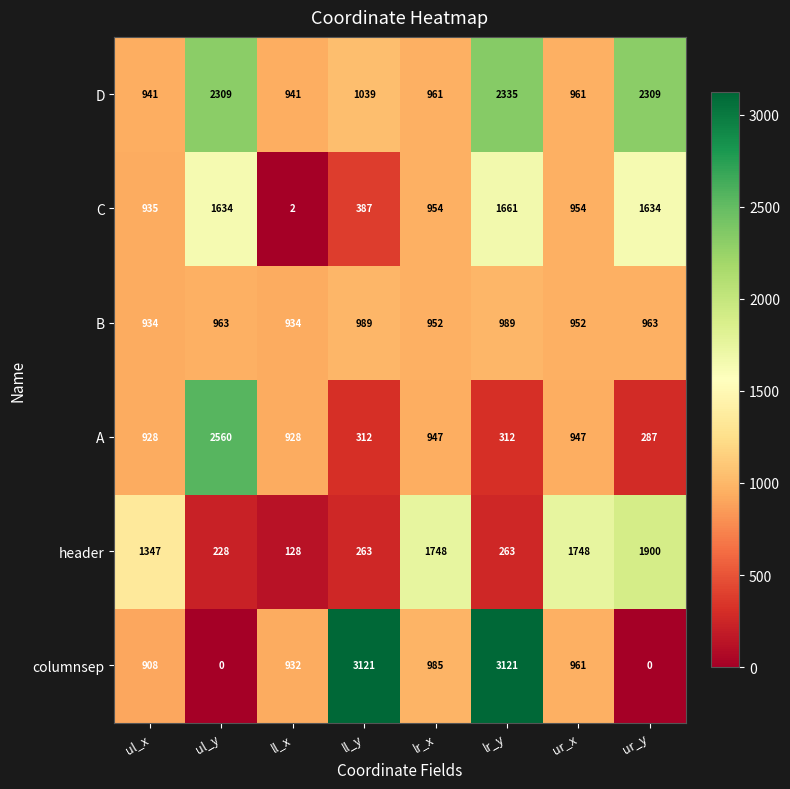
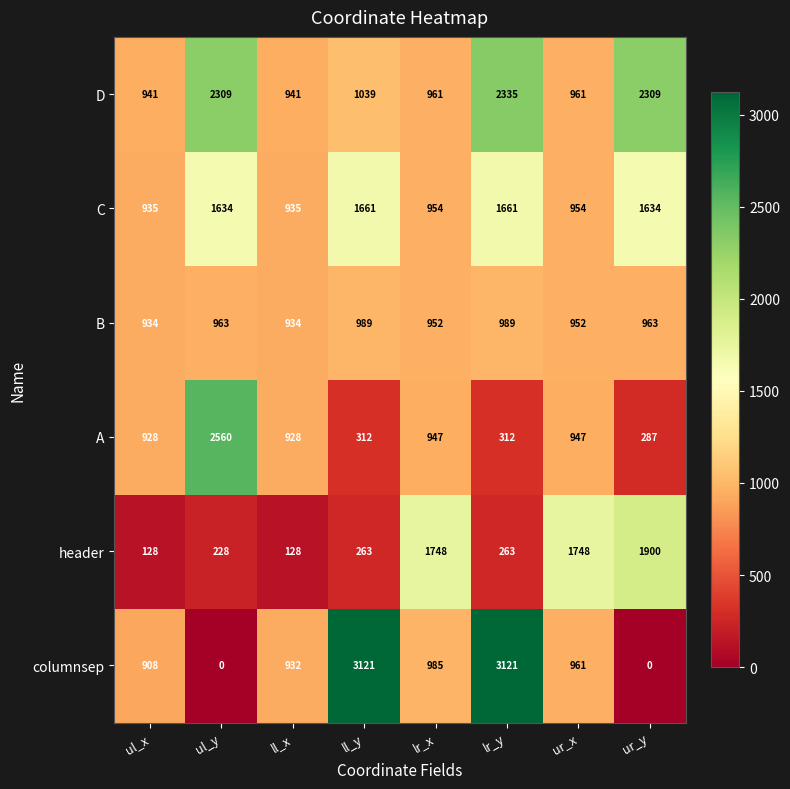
C, ll_x: 2 -> 935
C, ll_y: 387 -> 1661
header, ul_x: 1347 -> 128
